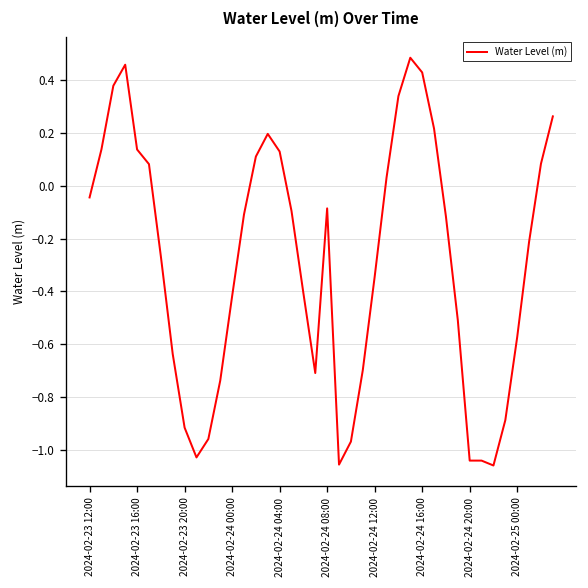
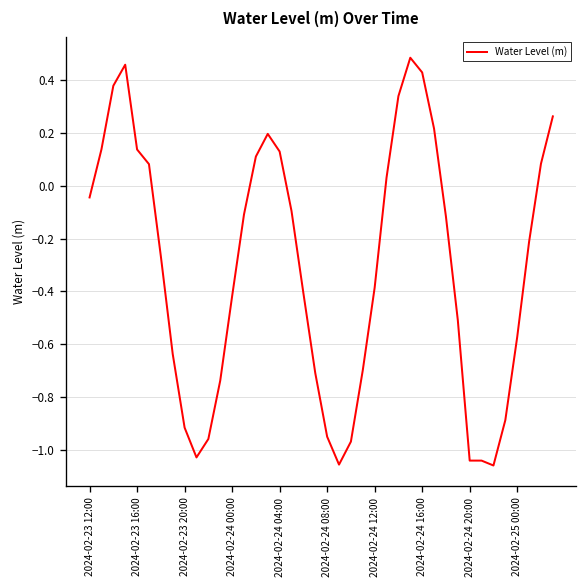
2024-02-24 08:00: -0.09 -> -0.95
2024-02-24 12:00: -0.34 -> -0.39
